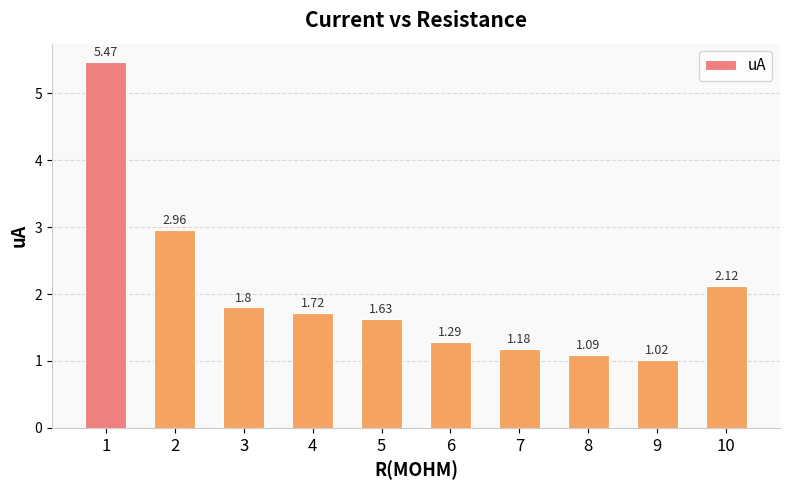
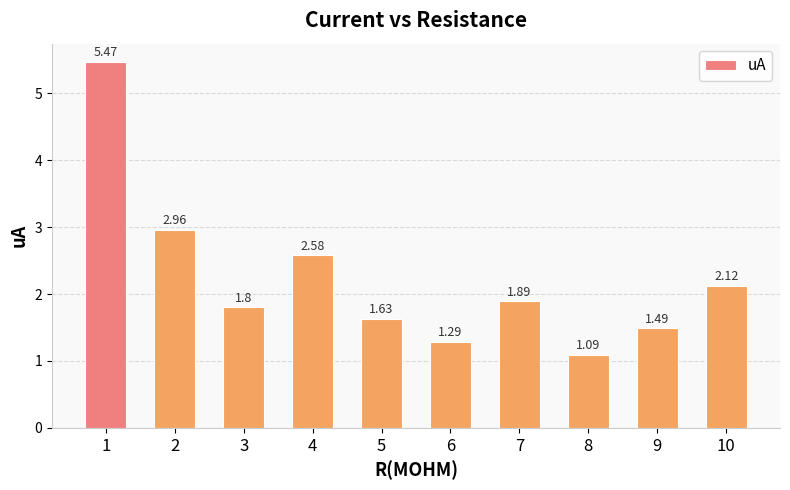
4: 1.72 -> 2.58
7: 1.18 -> 1.89
9: 1.02 -> 1.49
